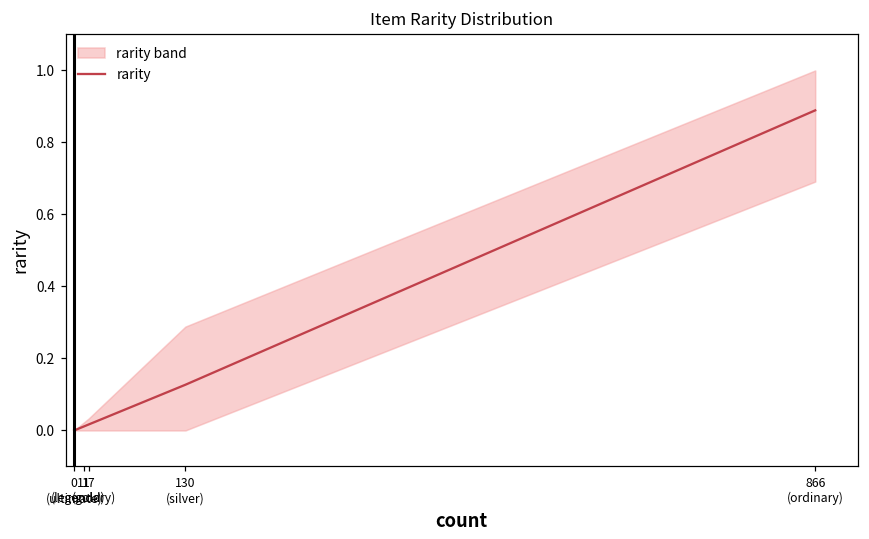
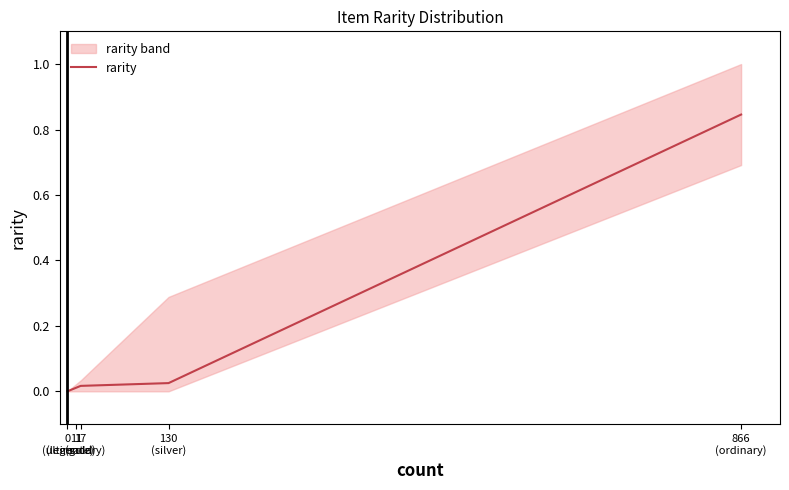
rarity, 130 (silver): 0.13 -> 0.03
rarity, 866 (ordinary): 0.89 -> 0.85
